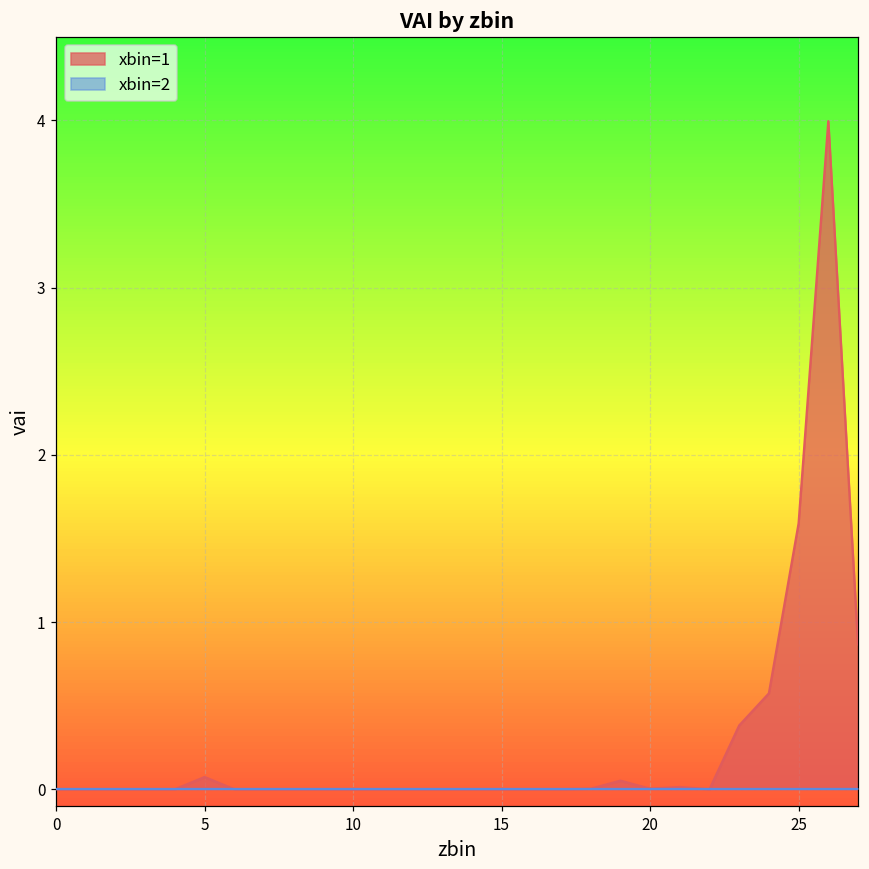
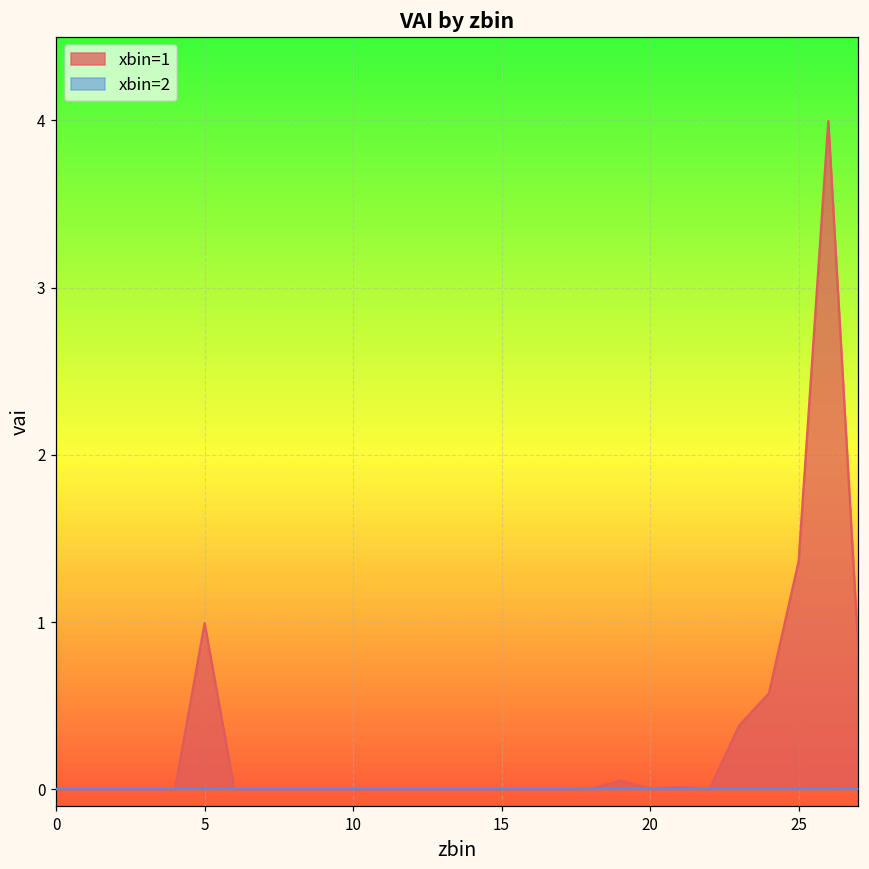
xbin=1, 5: 0.07 -> 0.99
xbin=1, 25: 1.59 -> 1.36
